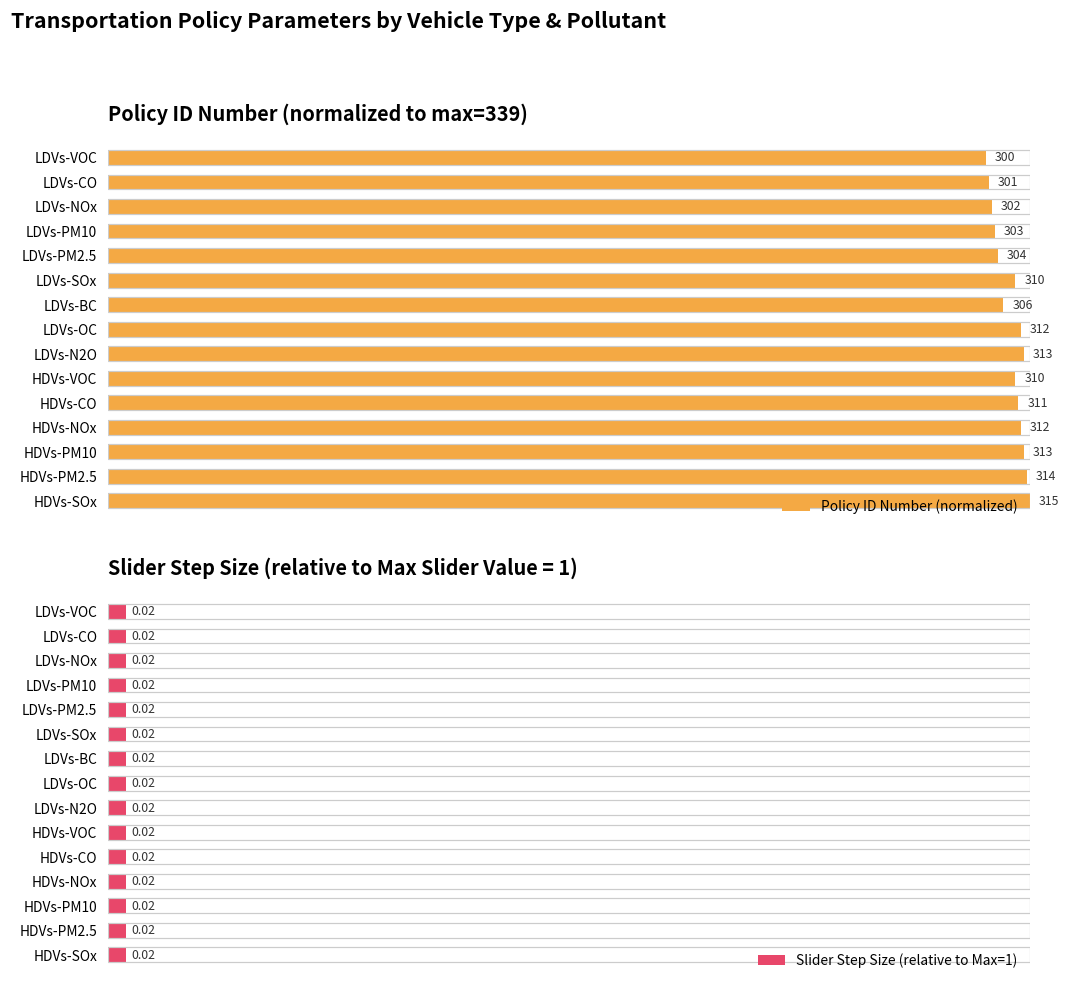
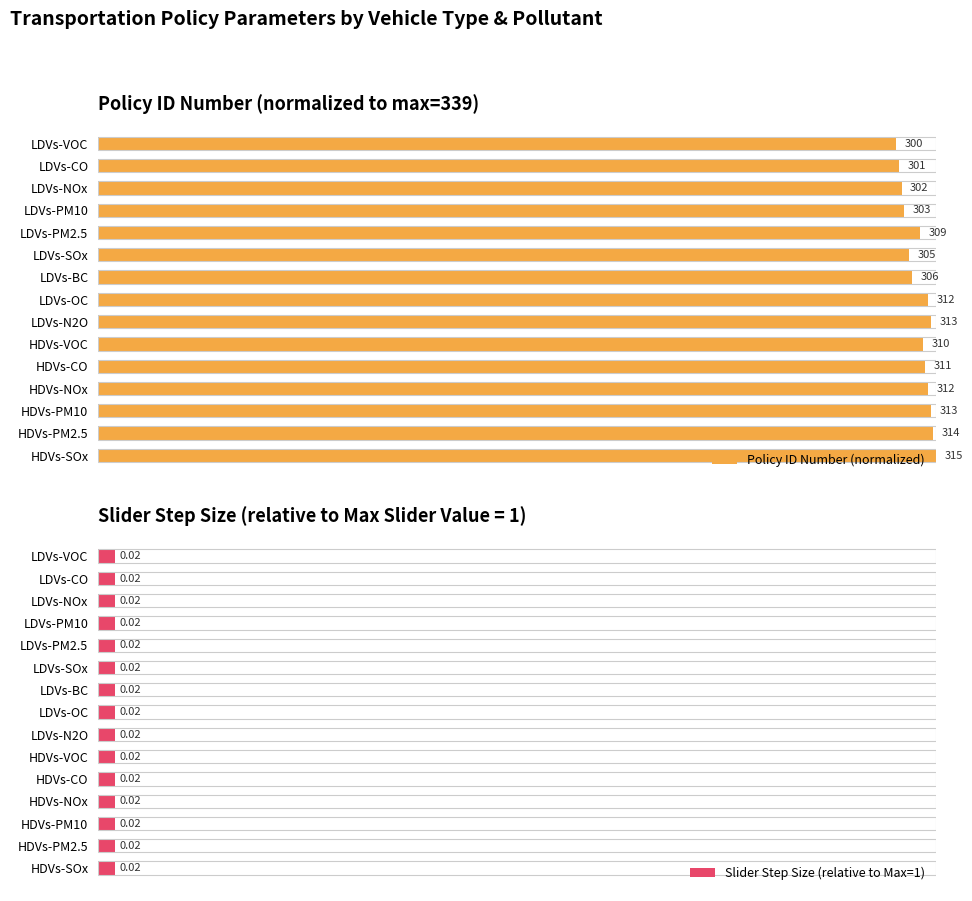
Policy ID Number (normalized to max=339), LDVs-PM2.5: 304 -> 309
Policy ID Number (normalized to max=339), LDVs-SOx: 310 -> 305
